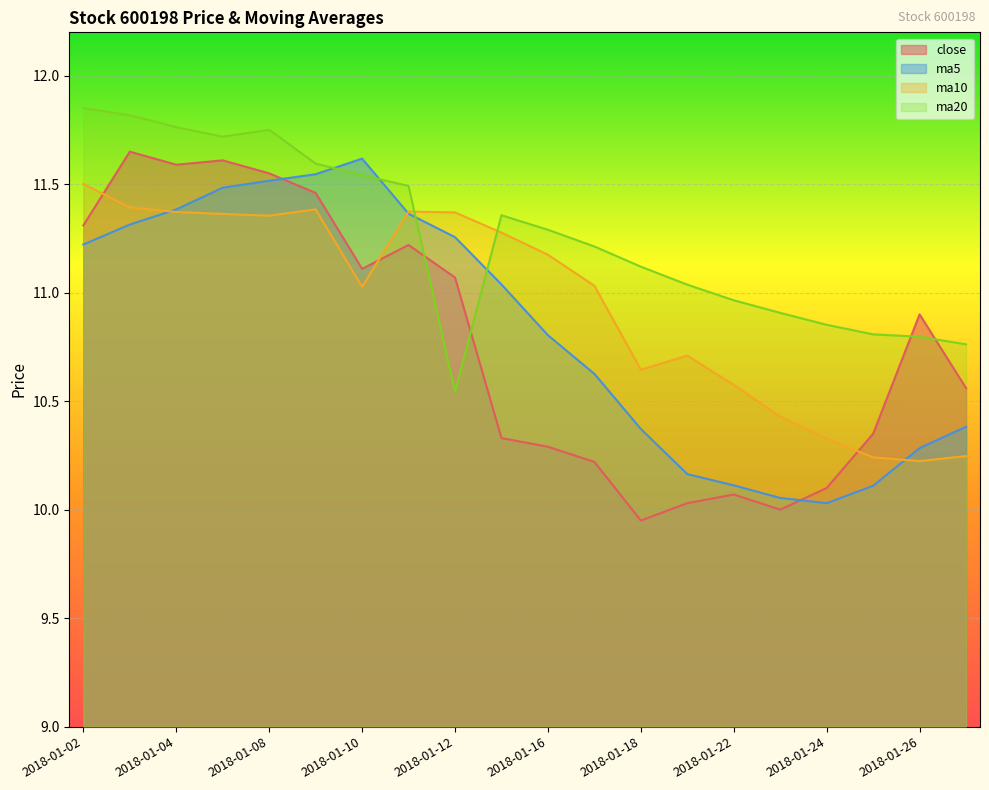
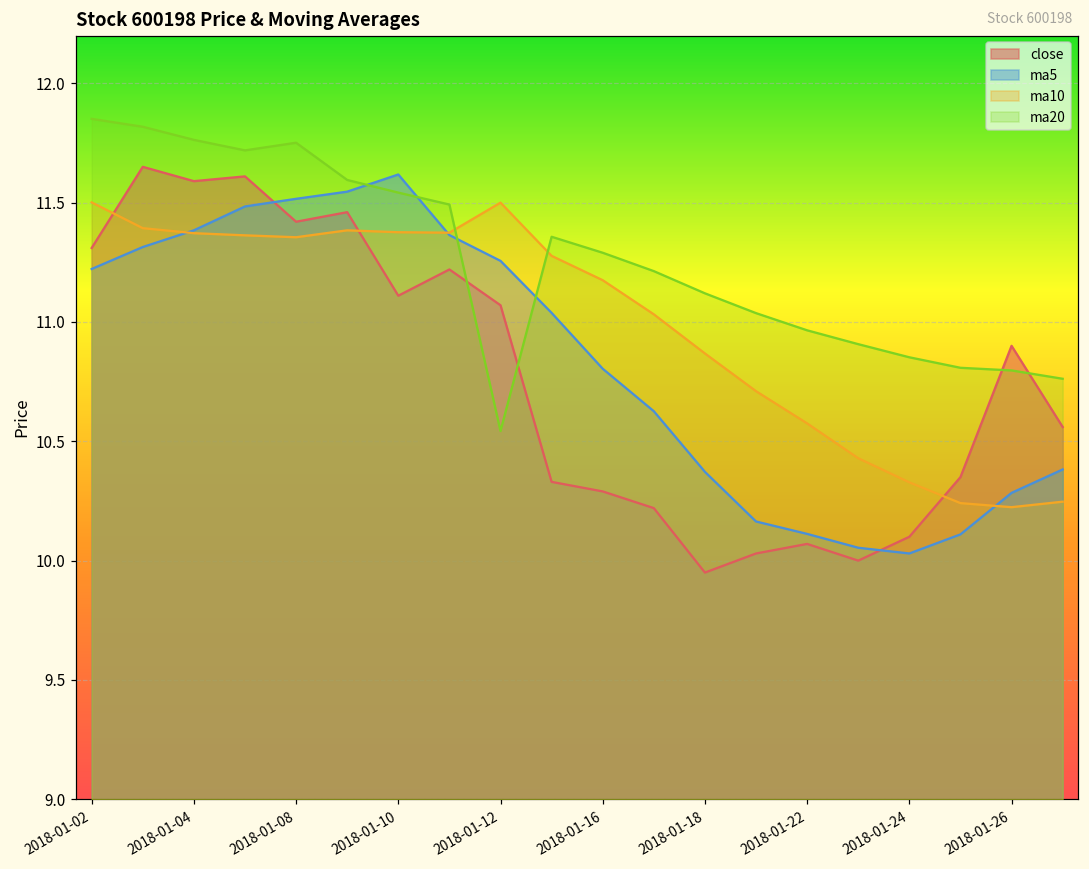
close, 2018-01-08: 11.55 -> 11.42
ma10, 2018-01-10: 11.03 -> 11.38
ma10, 2018-01-12: 11.37 -> 11.50
ma10, 2018-01-18: 10.65 -> 10.87
